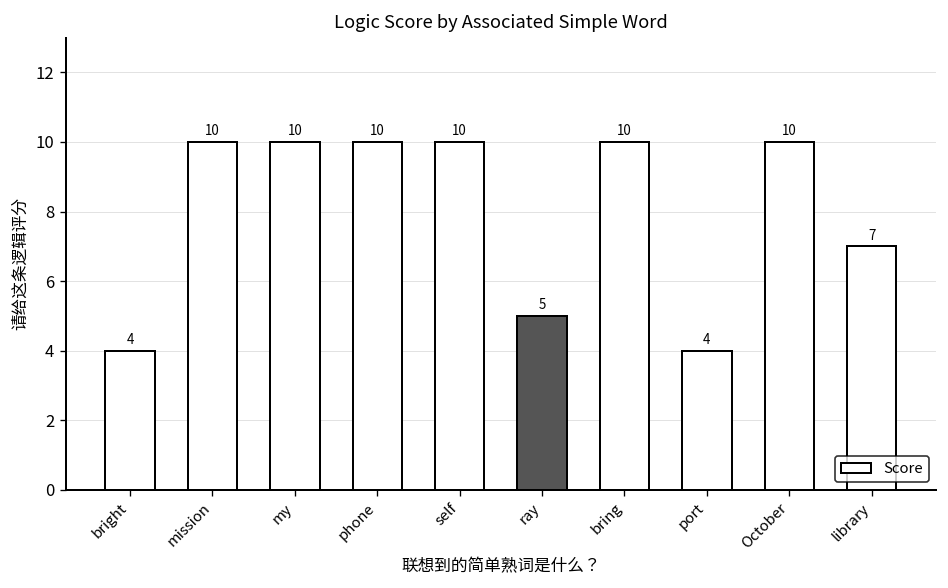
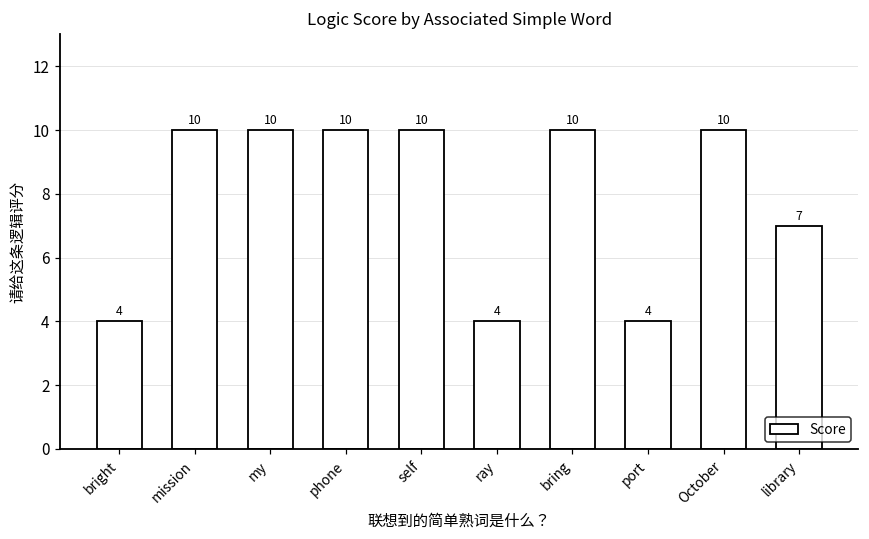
ray: 5 -> 4
